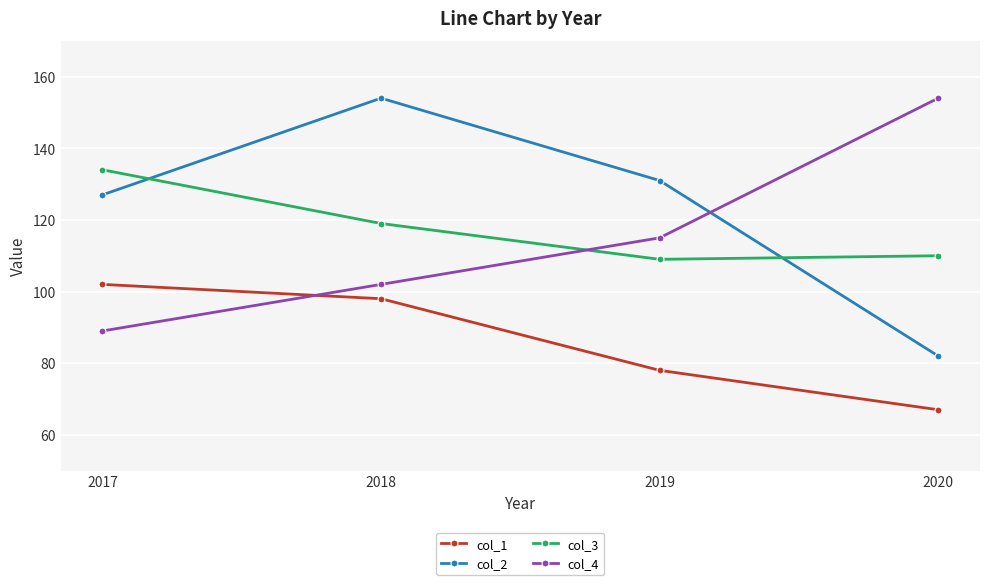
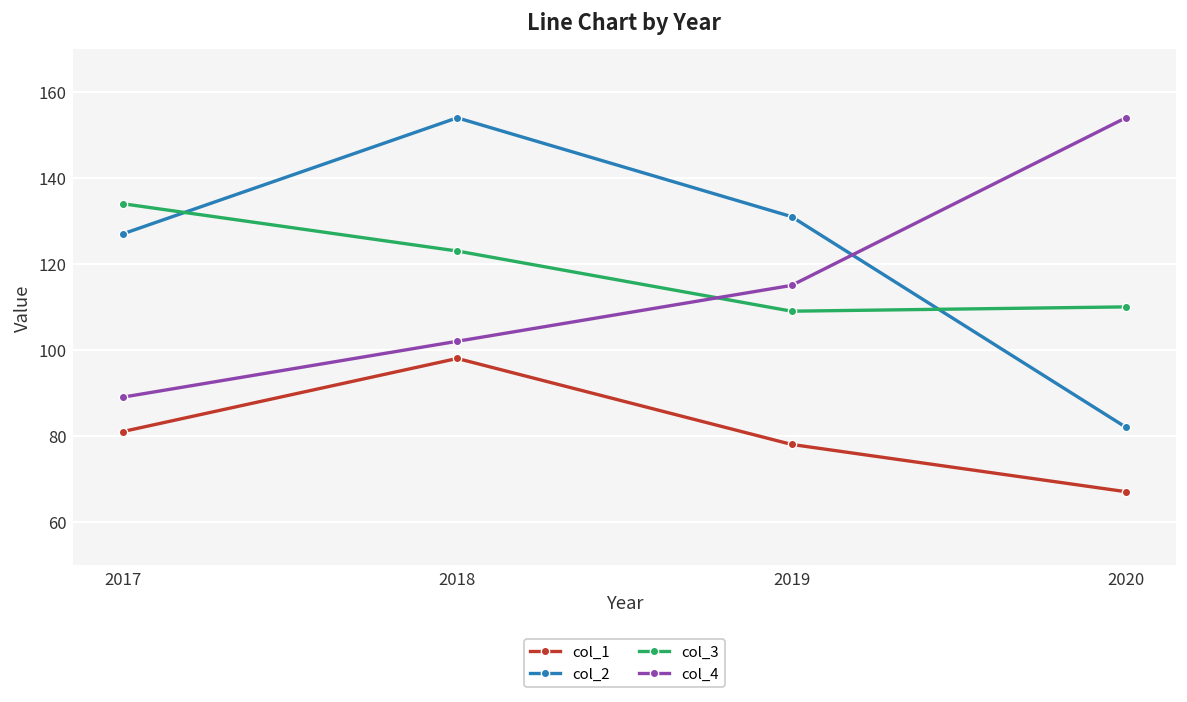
col_1, 2017: 102 -> 81
col_3, 2018: 119 -> 123
